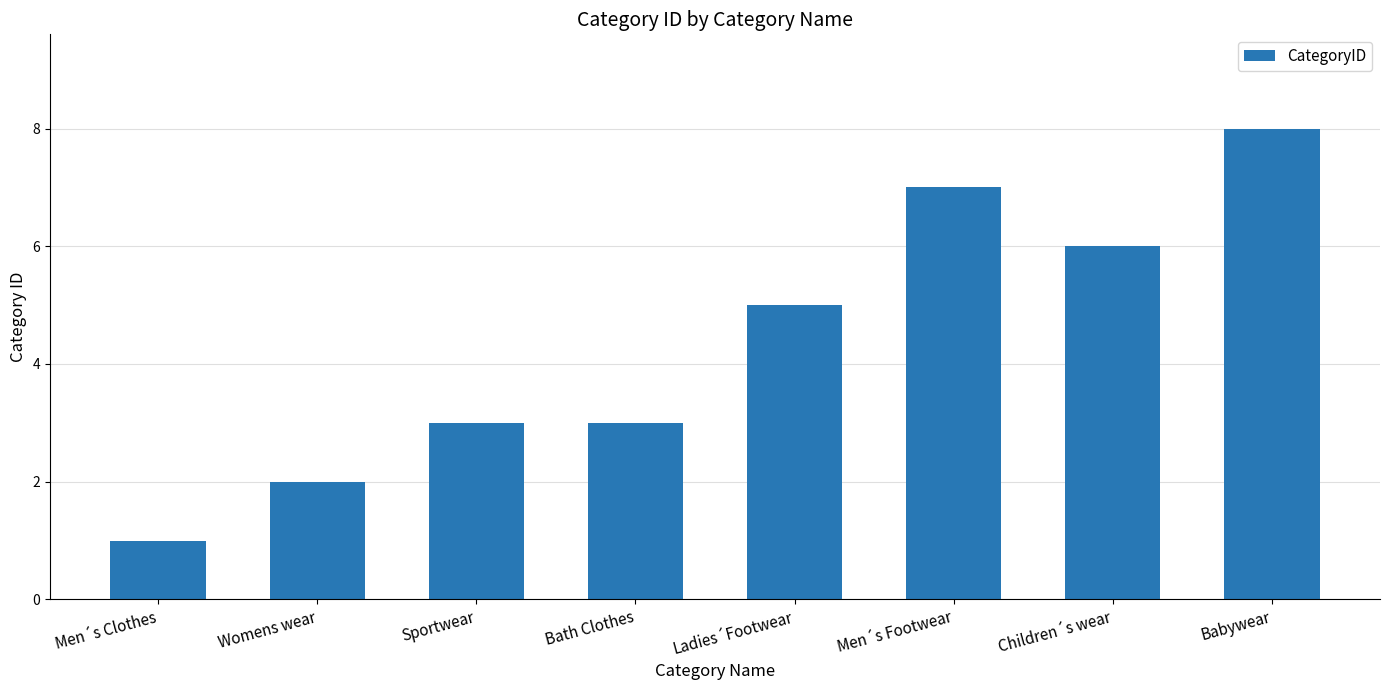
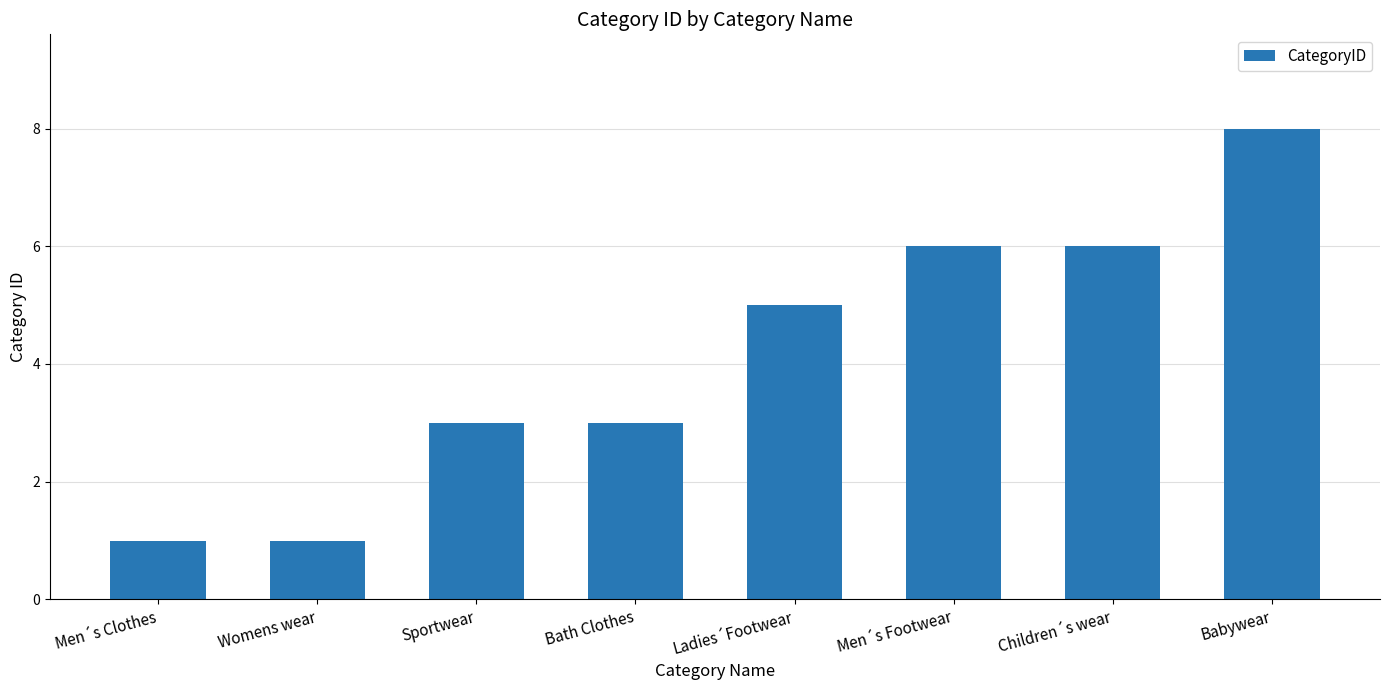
Womens wear: 2 -> 1
Men´s Footwear: 7 -> 6
